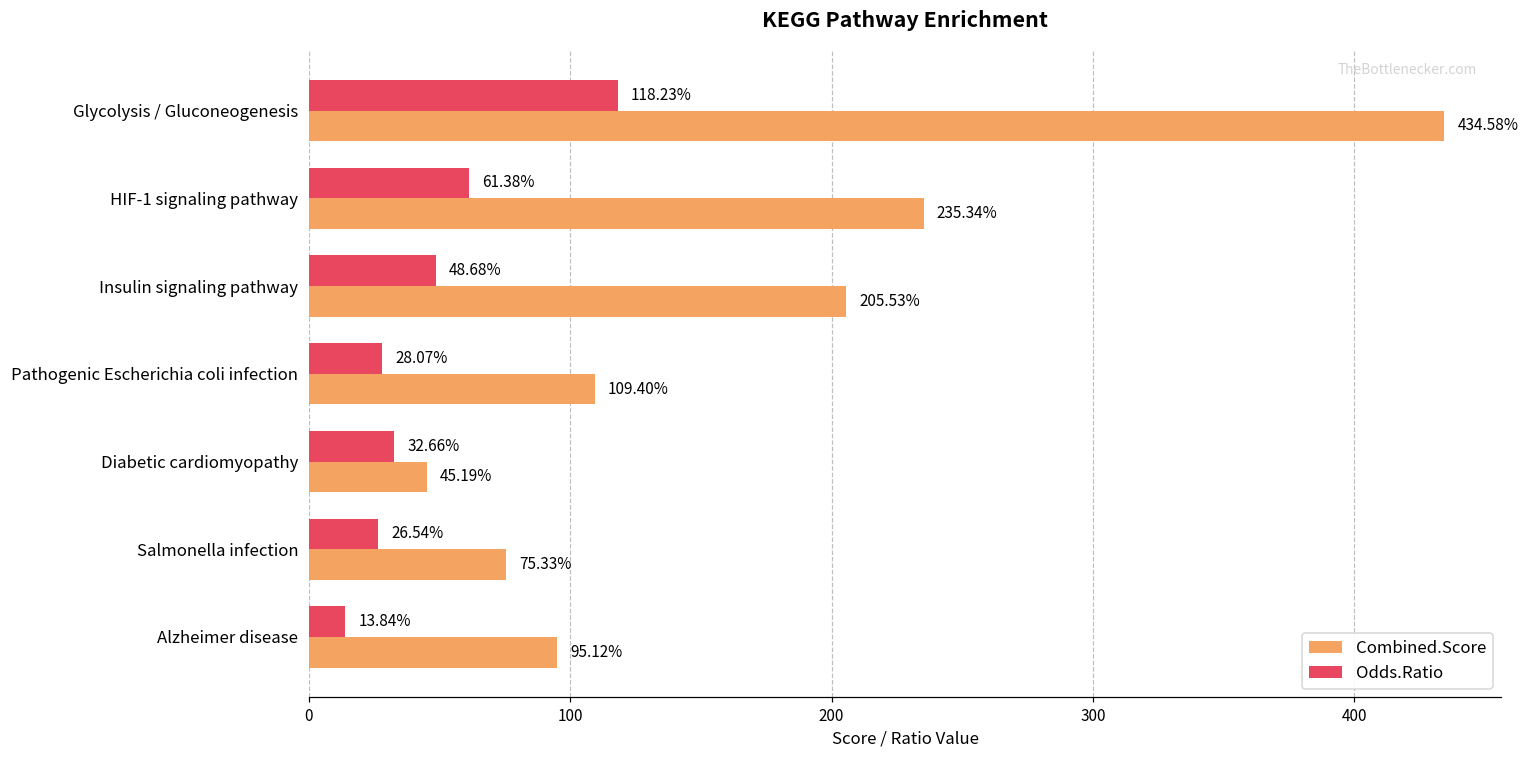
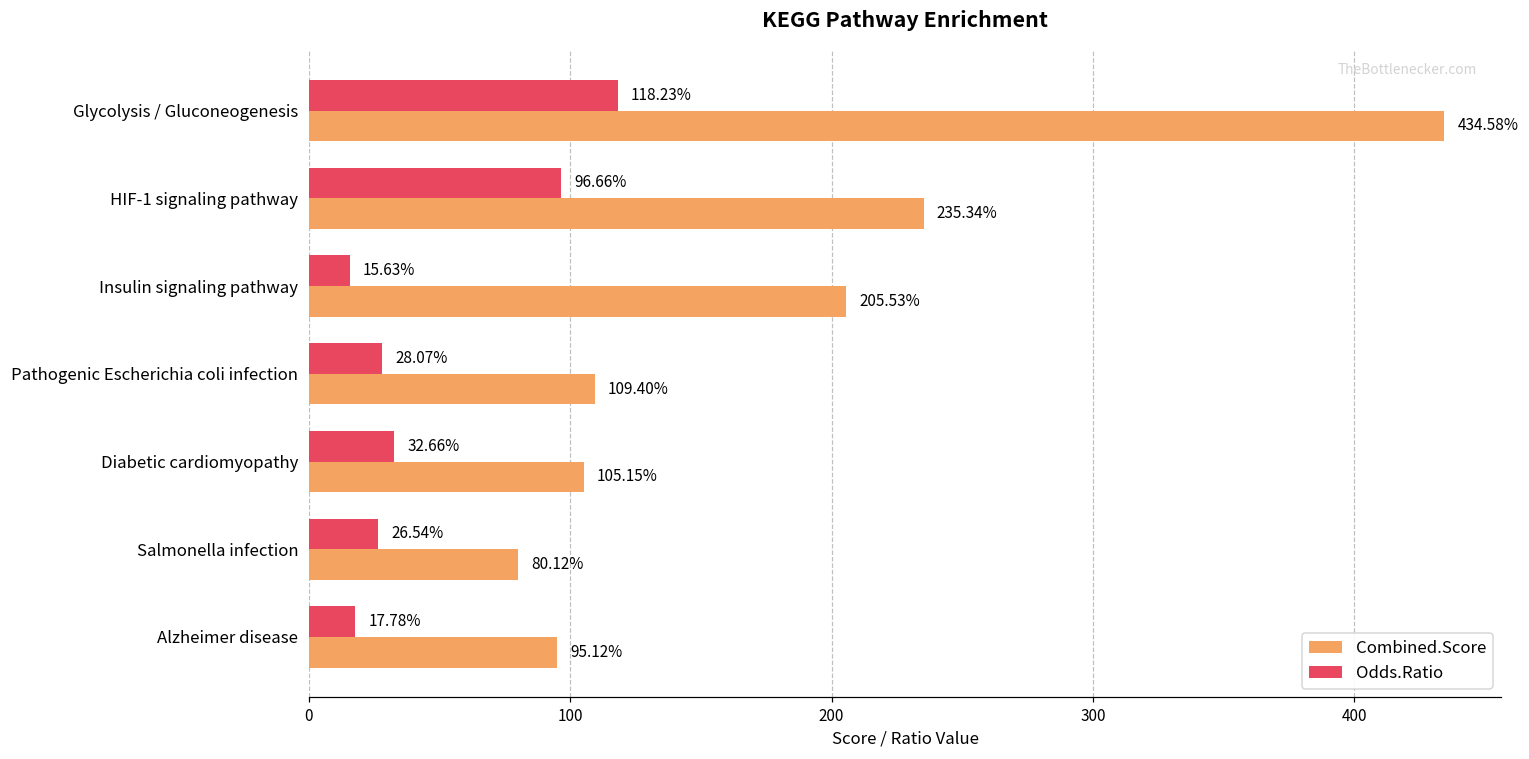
Odds.Ratio, HIF-1 signaling pathway: 61.38% -> 96.66%
Odds.Ratio, Insulin signaling pathway: 48.68% -> 15.63%
Combined.Score, Diabetic cardiomyopathy: 45.19% -> 105.15%
Combined.Score, Salmonella infection: 75.33% -> 80.12%
Odds.Ratio, Alzheimer disease: 13.84% -> 17.78%
